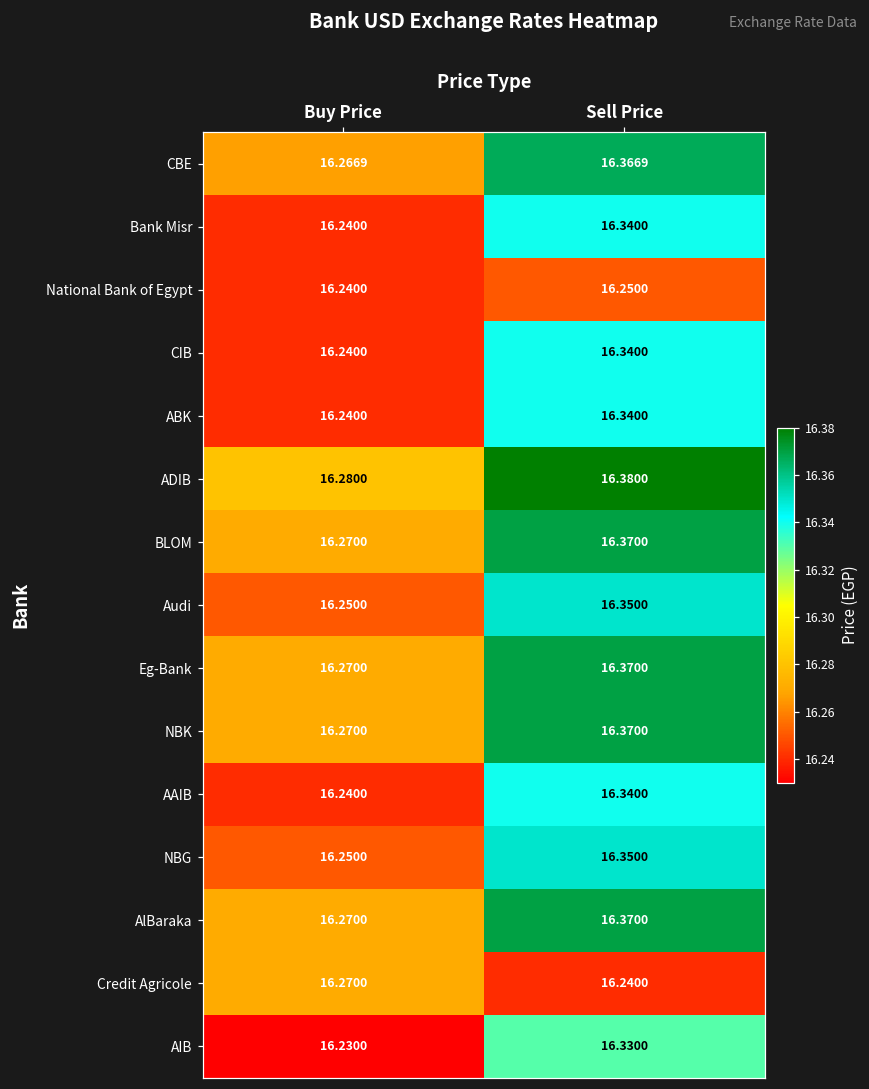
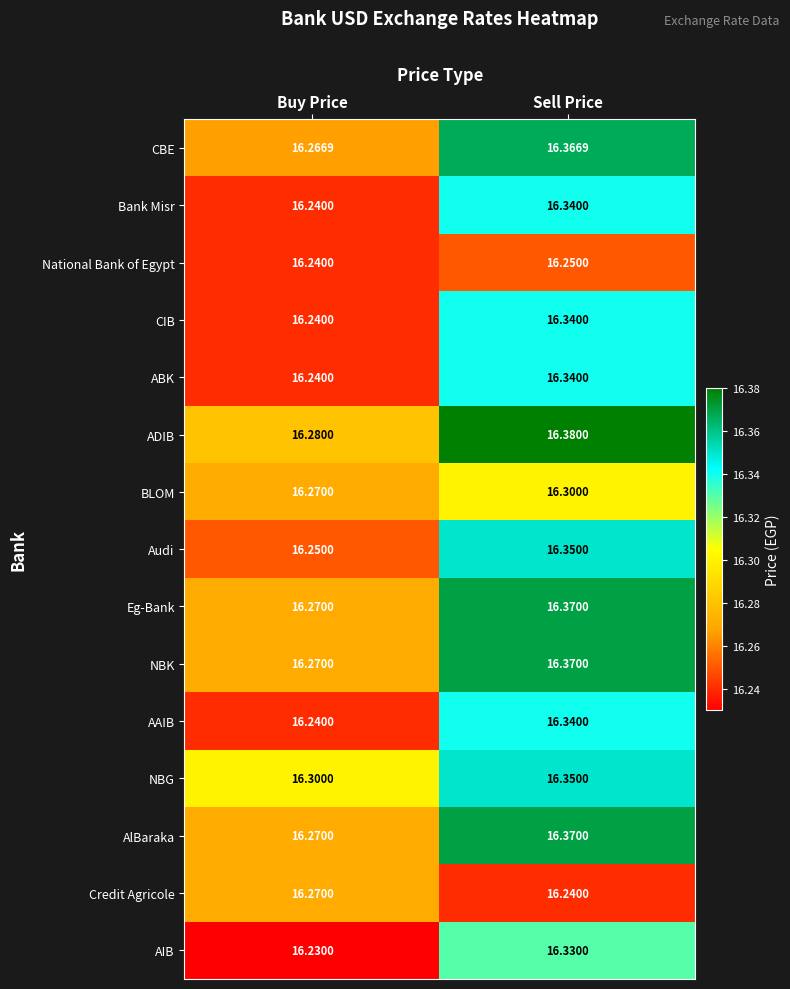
BLOM, Sell Price: 16.3700 -> 16.3000
NBG, Buy Price: 16.2500 -> 16.3000
